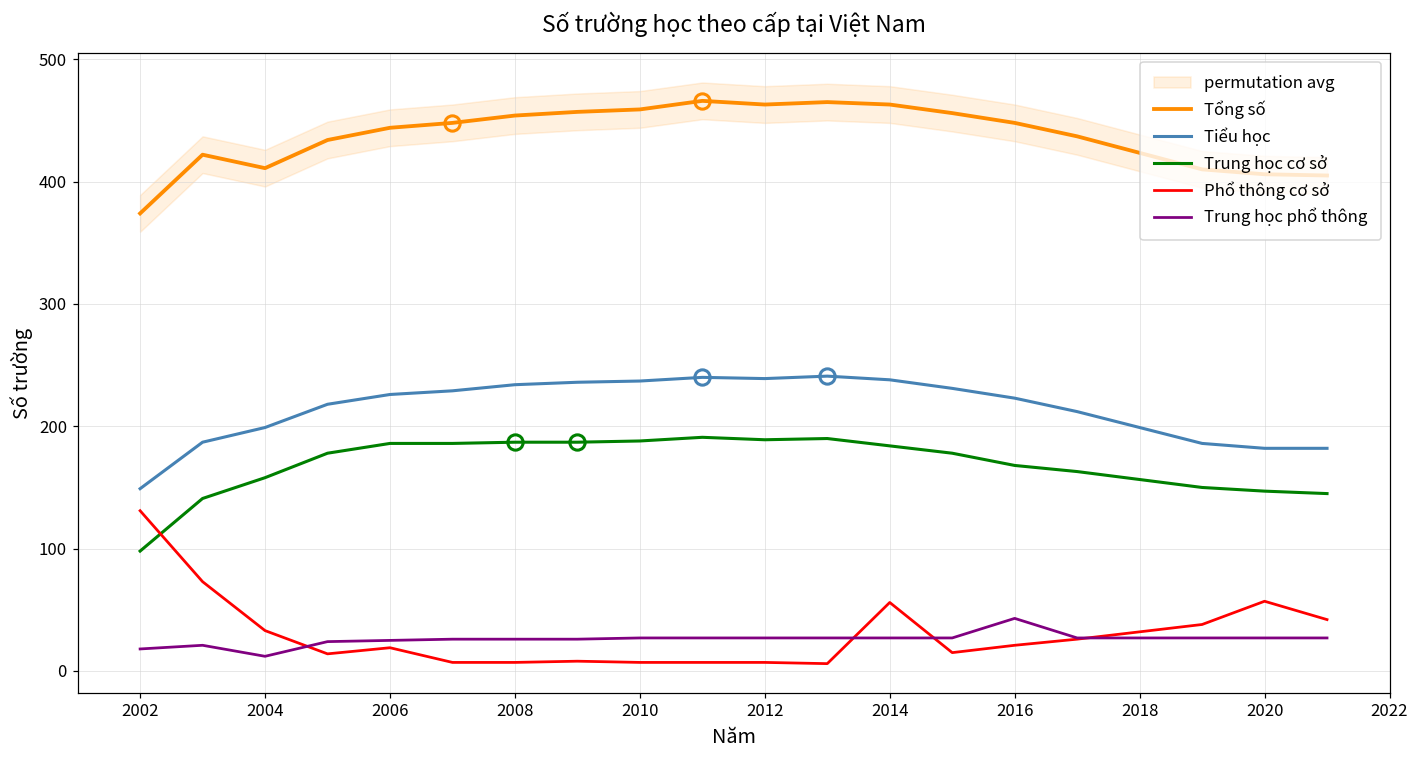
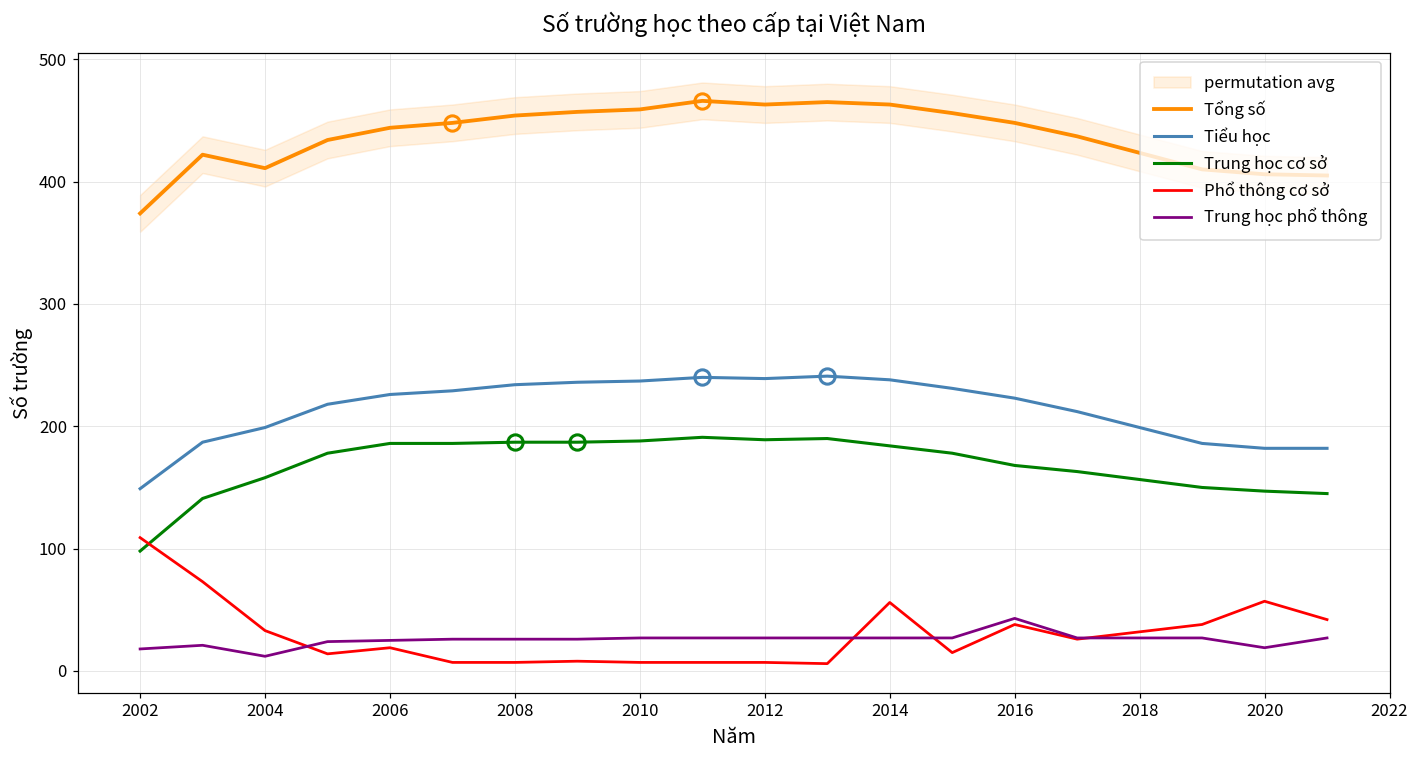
Phổ thông cơ sở, 2002: 131 -> 109
Phổ thông cơ sở, 2016: 21 -> 38
Trung học phổ thông, 2020: 27 -> 19
